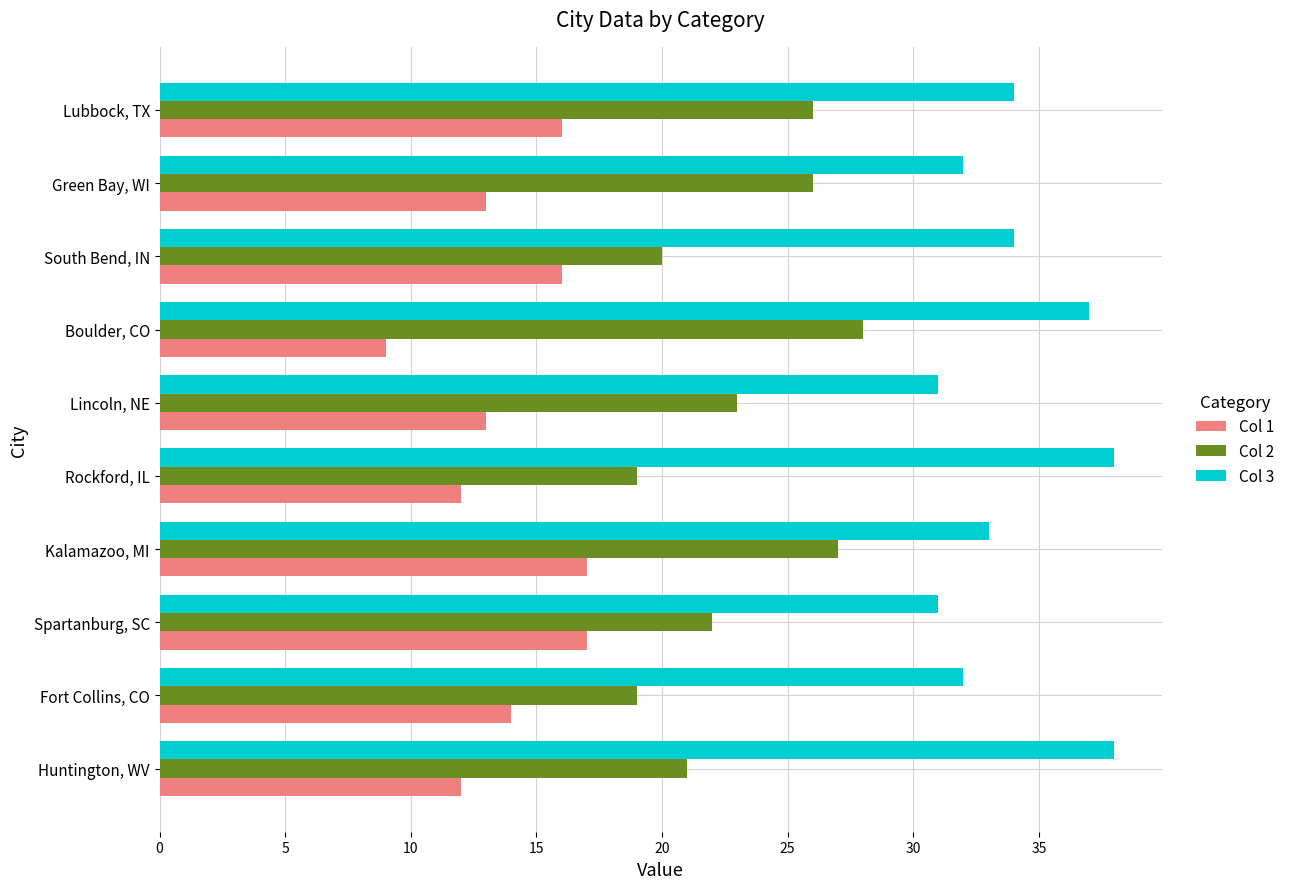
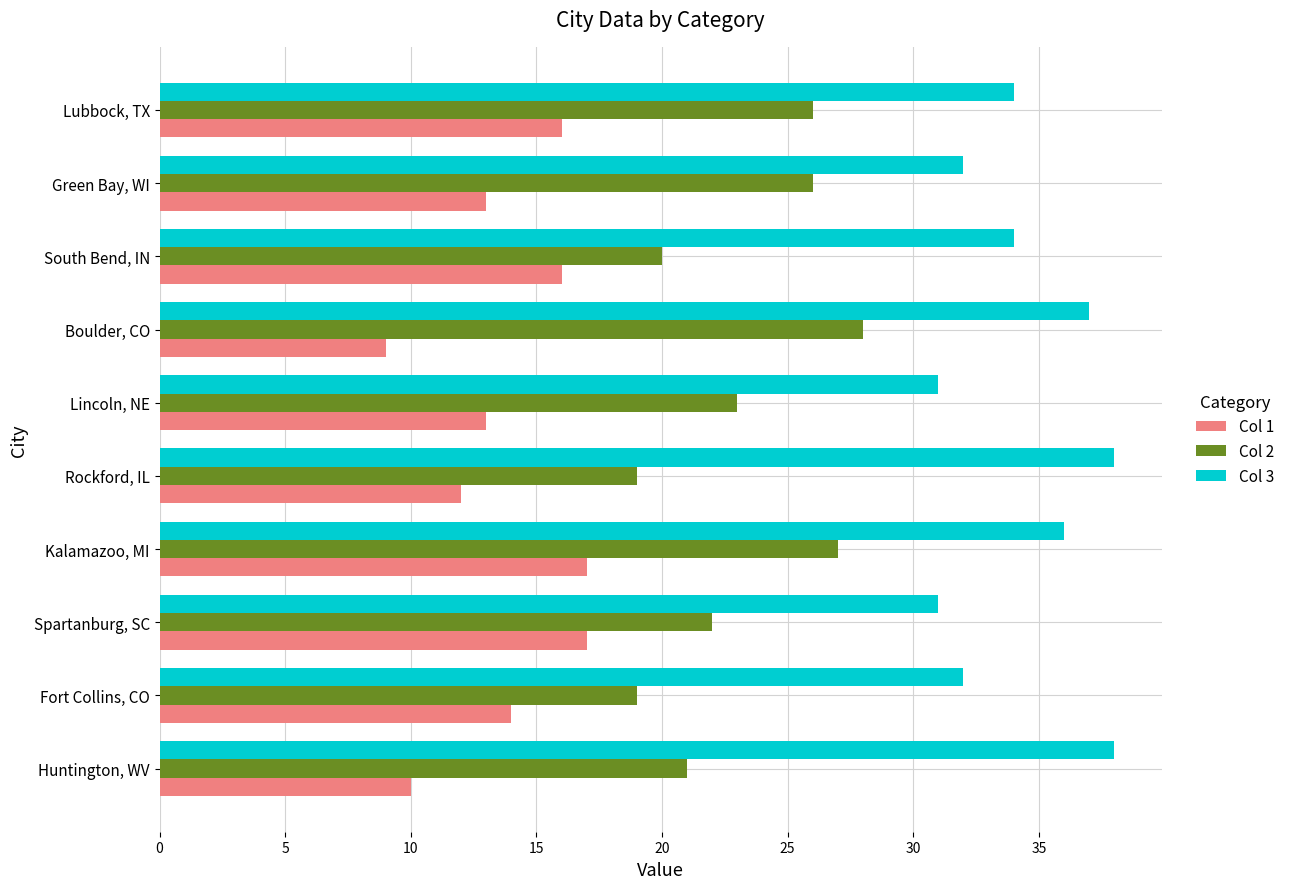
Col 3, Kalamazoo, MI: 33 -> 36
Col 1, Huntington, WV: 12 -> 10
